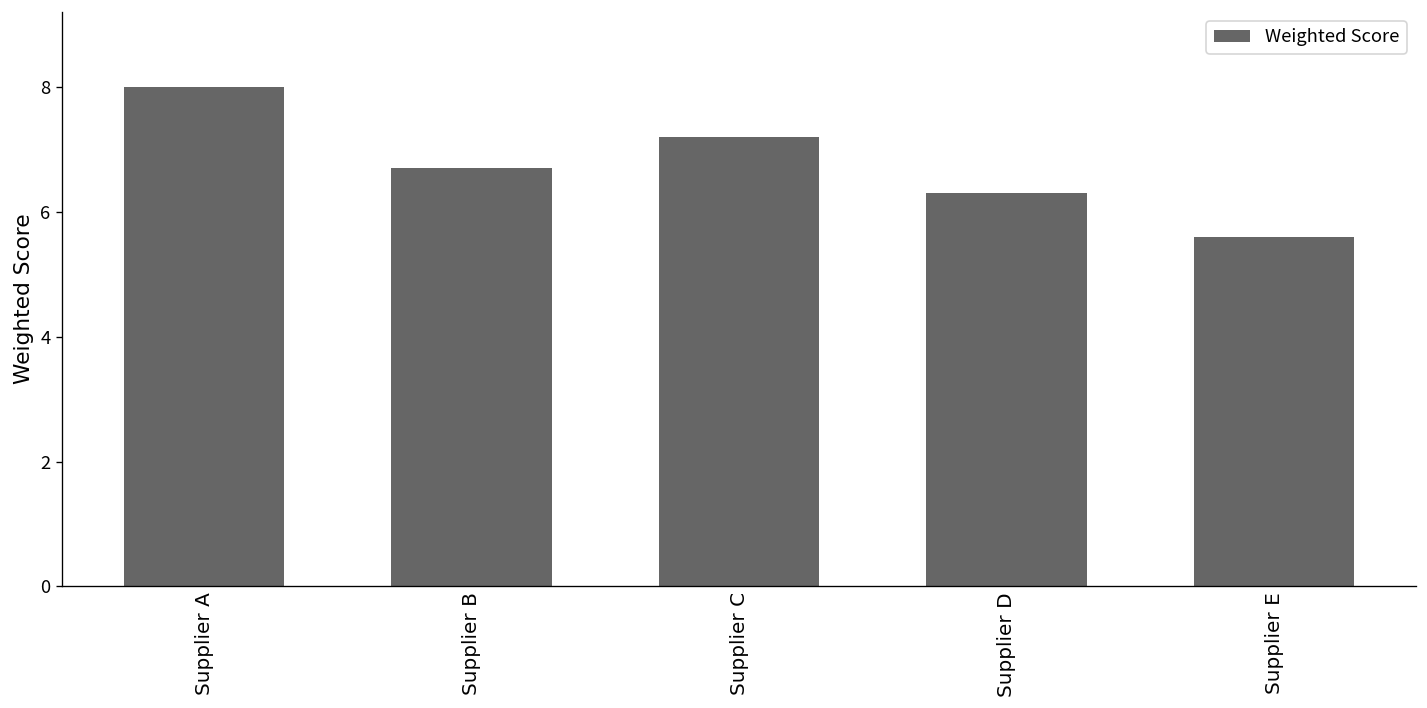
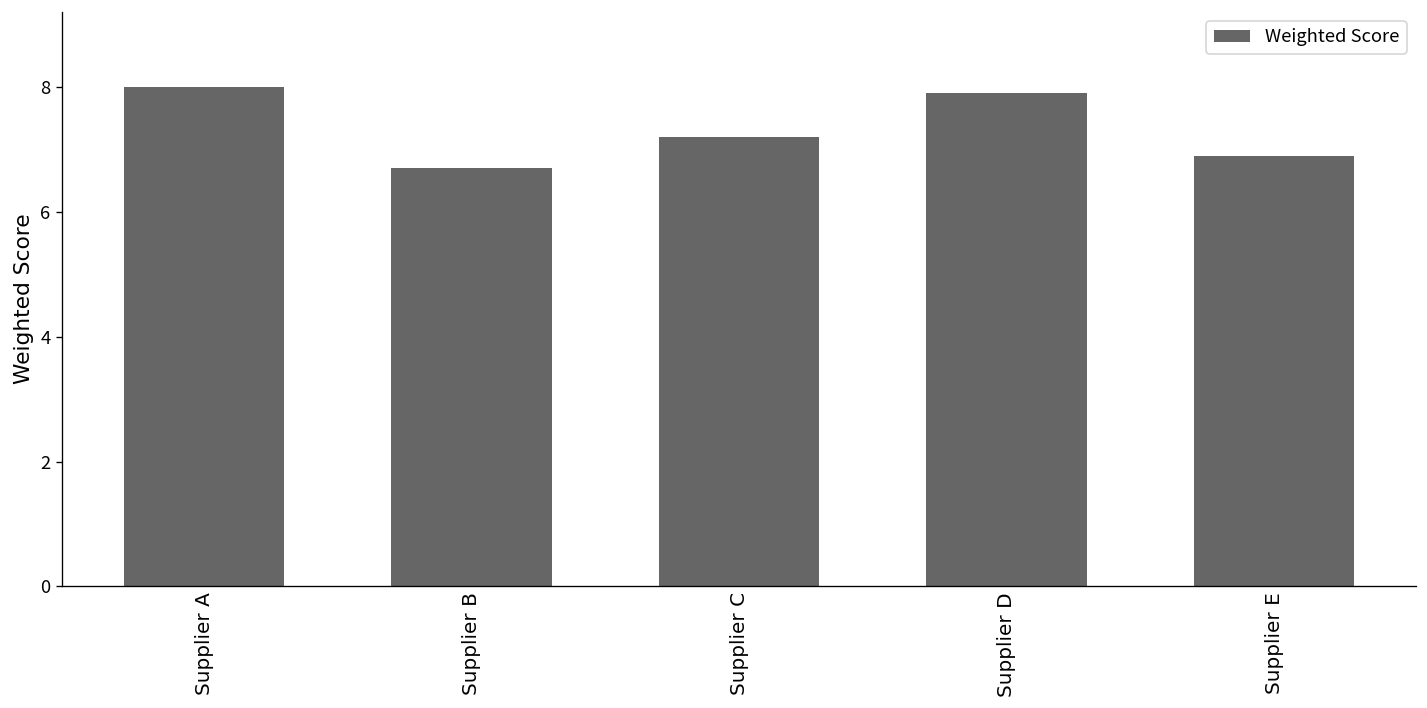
Supplier D: 6.3 -> 7.9
Supplier E: 5.6 -> 6.9
